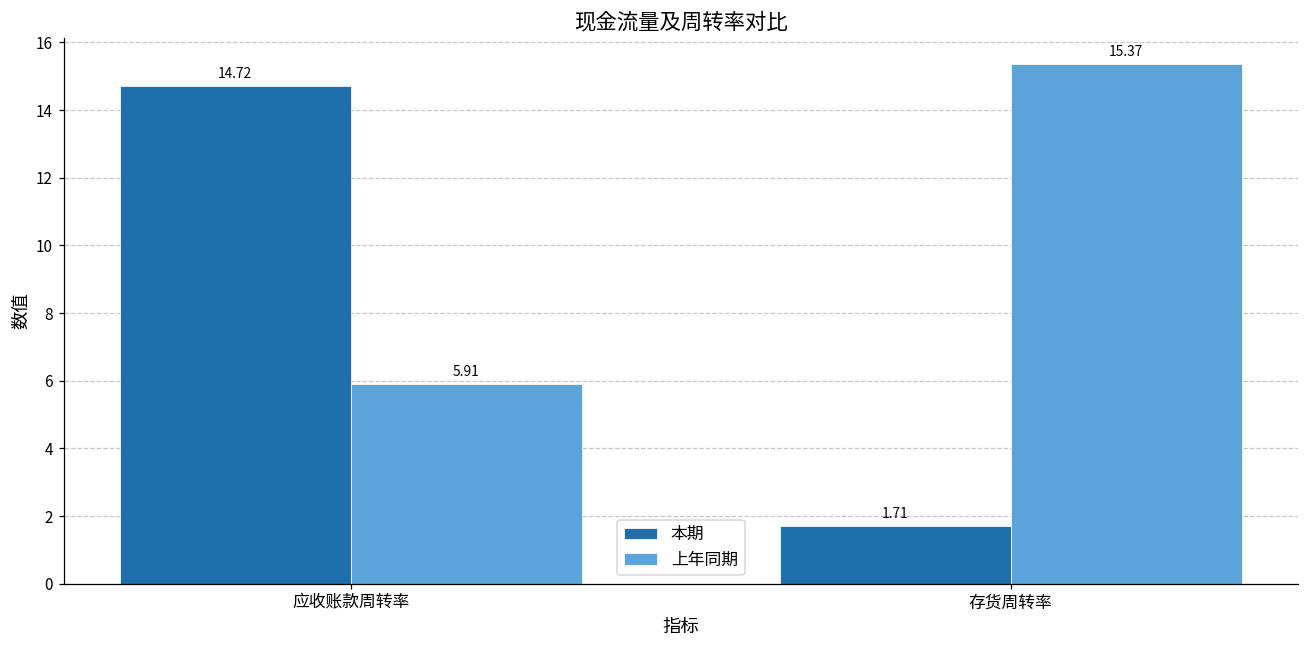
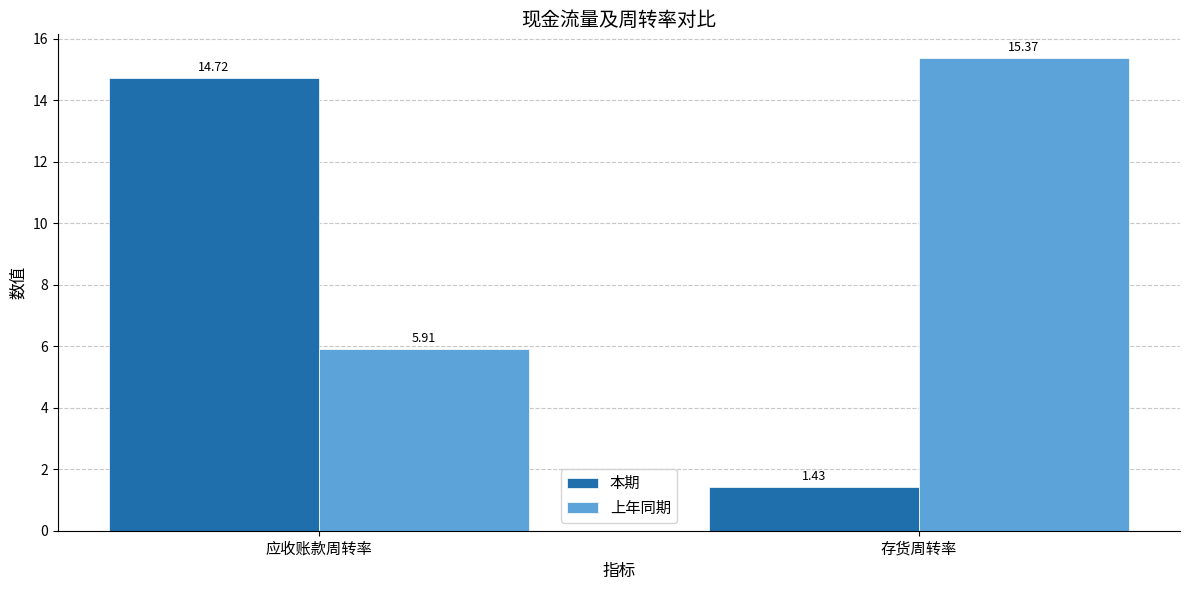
本期, 存货周转率: 1.71 -> 1.43
